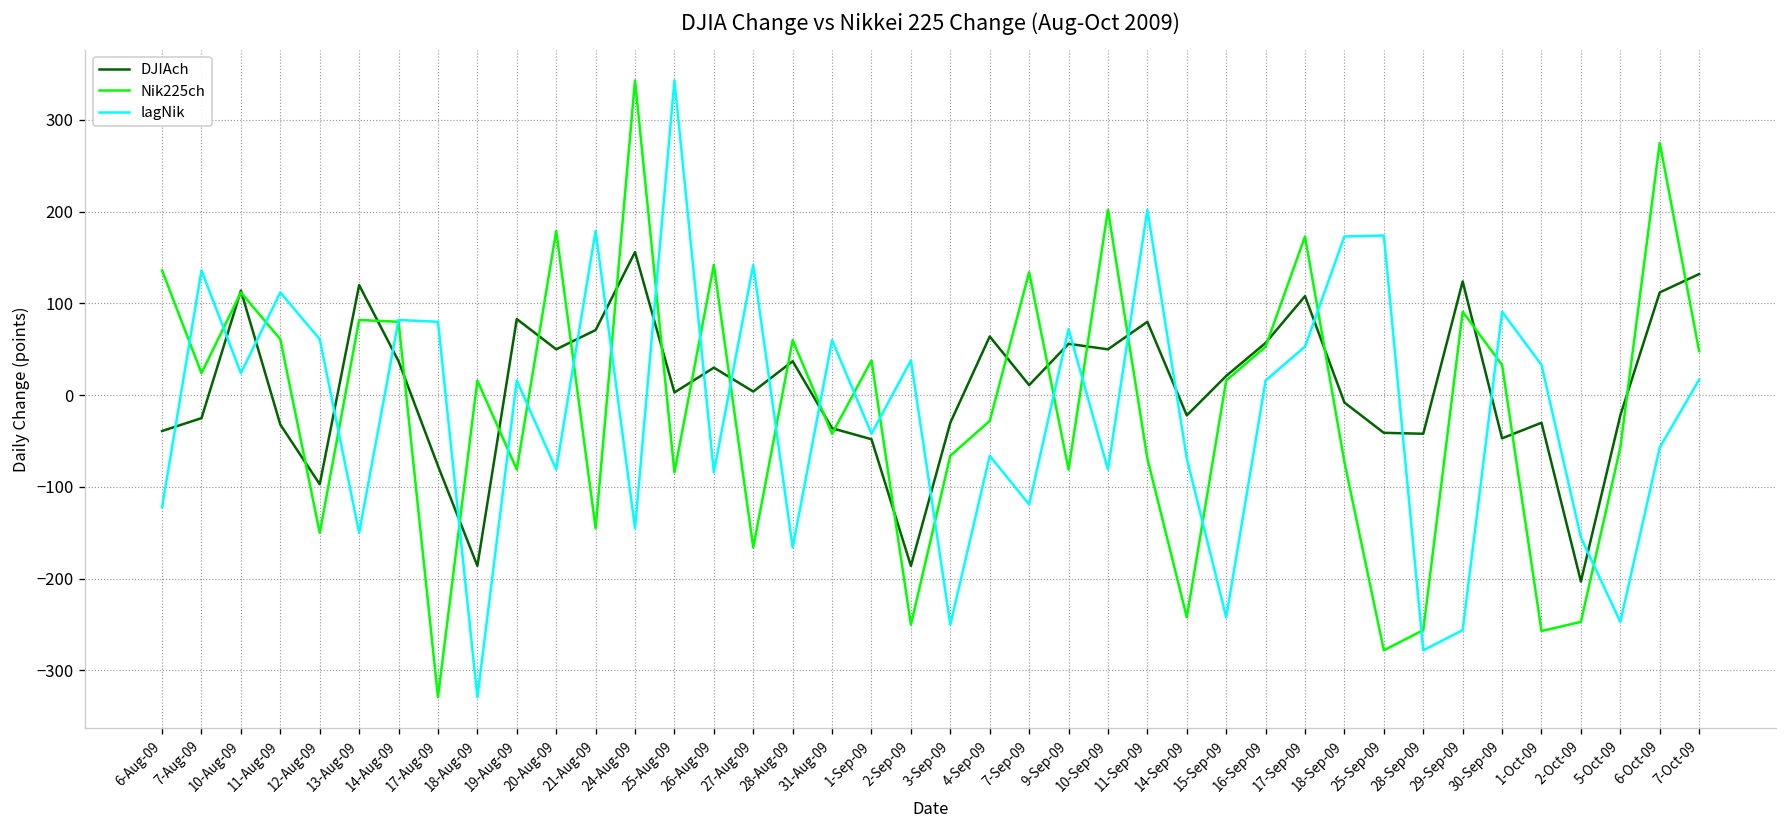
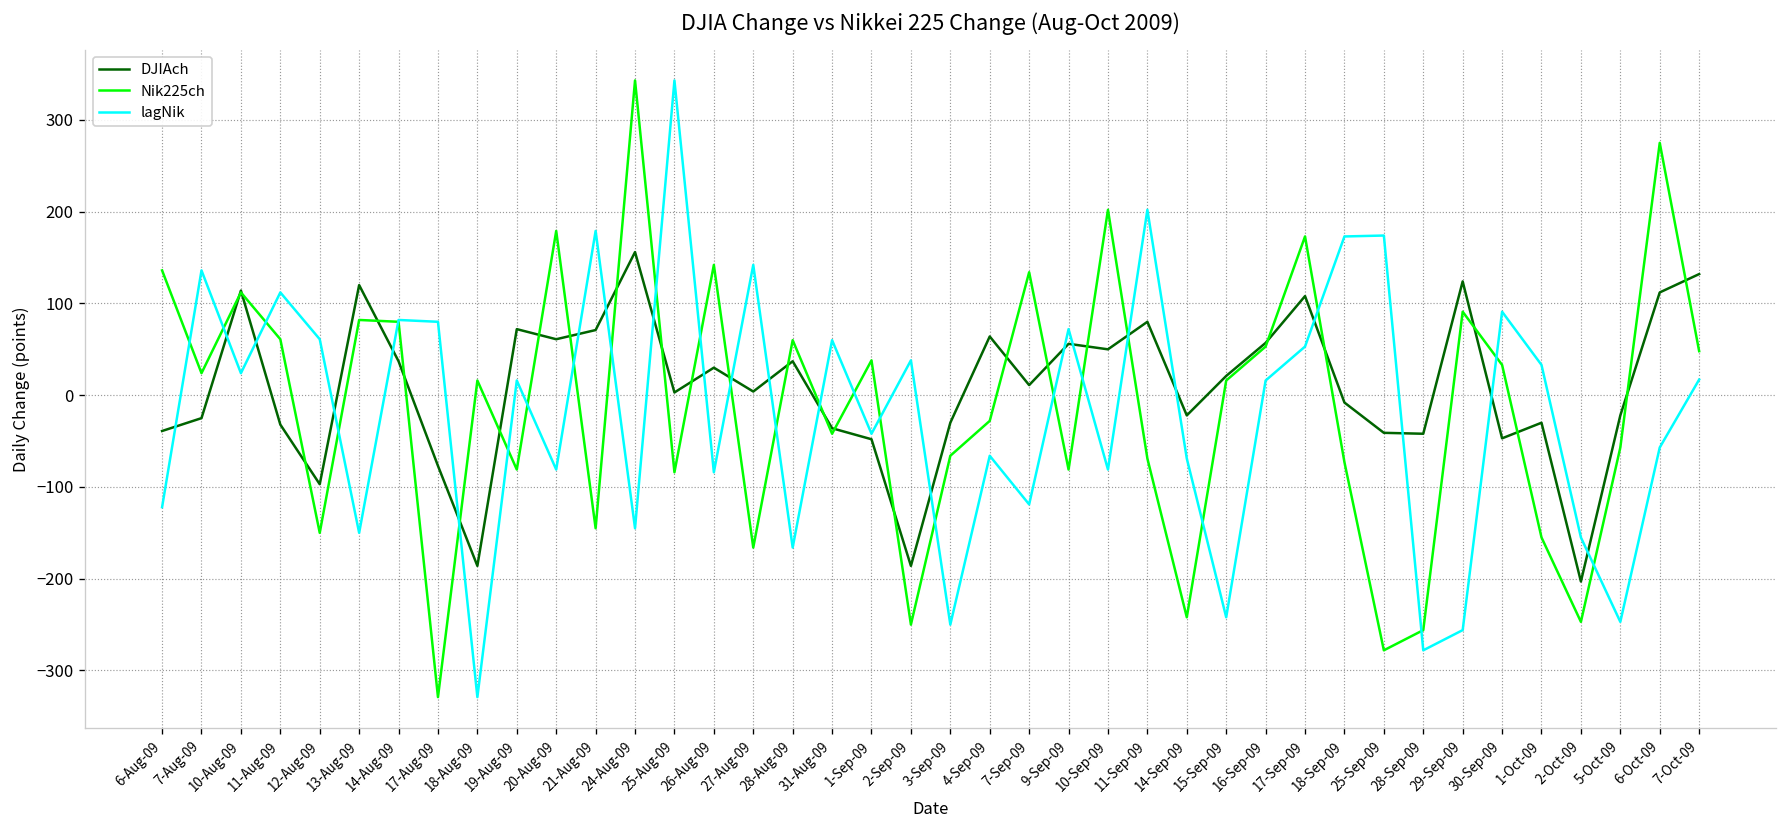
DJIAch, 19-Aug-09: 80 -> 70
DJIAch, 20-Aug-09: 50 -> 60
Nik225ch, 1-Oct-09: -260 -> -160
